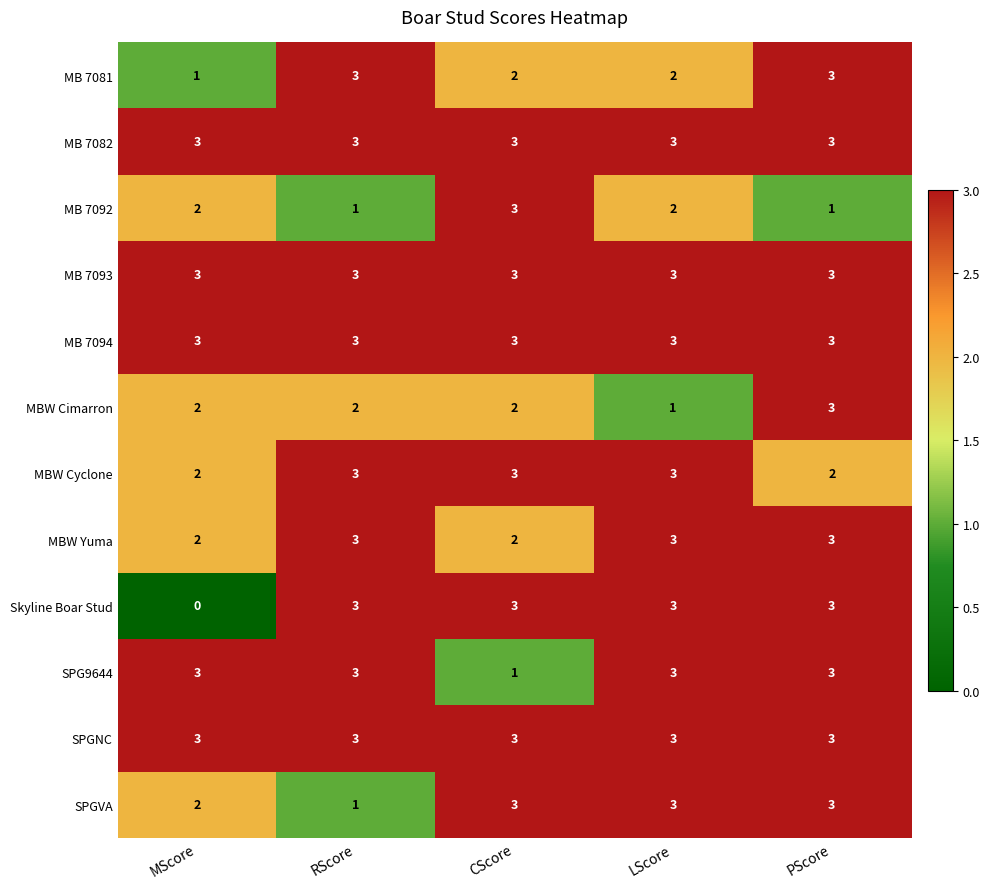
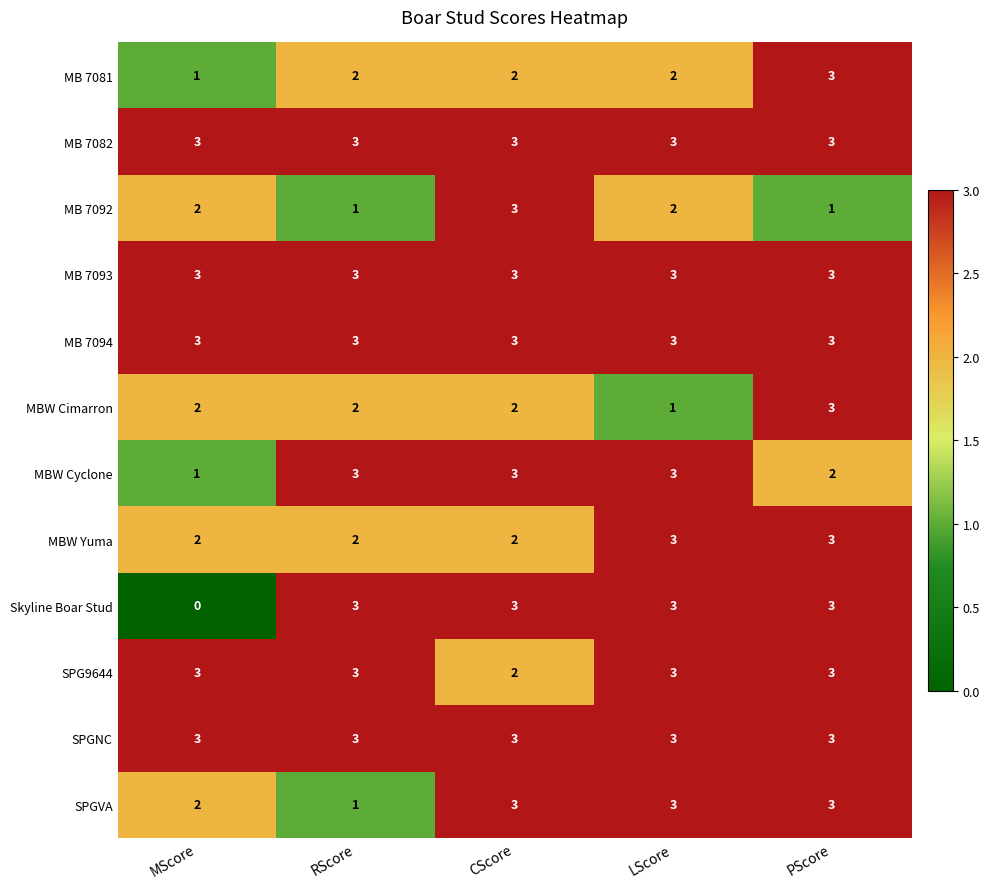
MB 7081, RScore: 3 -> 2
MBW Cyclone, MScore: 2 -> 1
MBW Yuma, RScore: 3 -> 2
SPG9644, CScore: 1 -> 2
